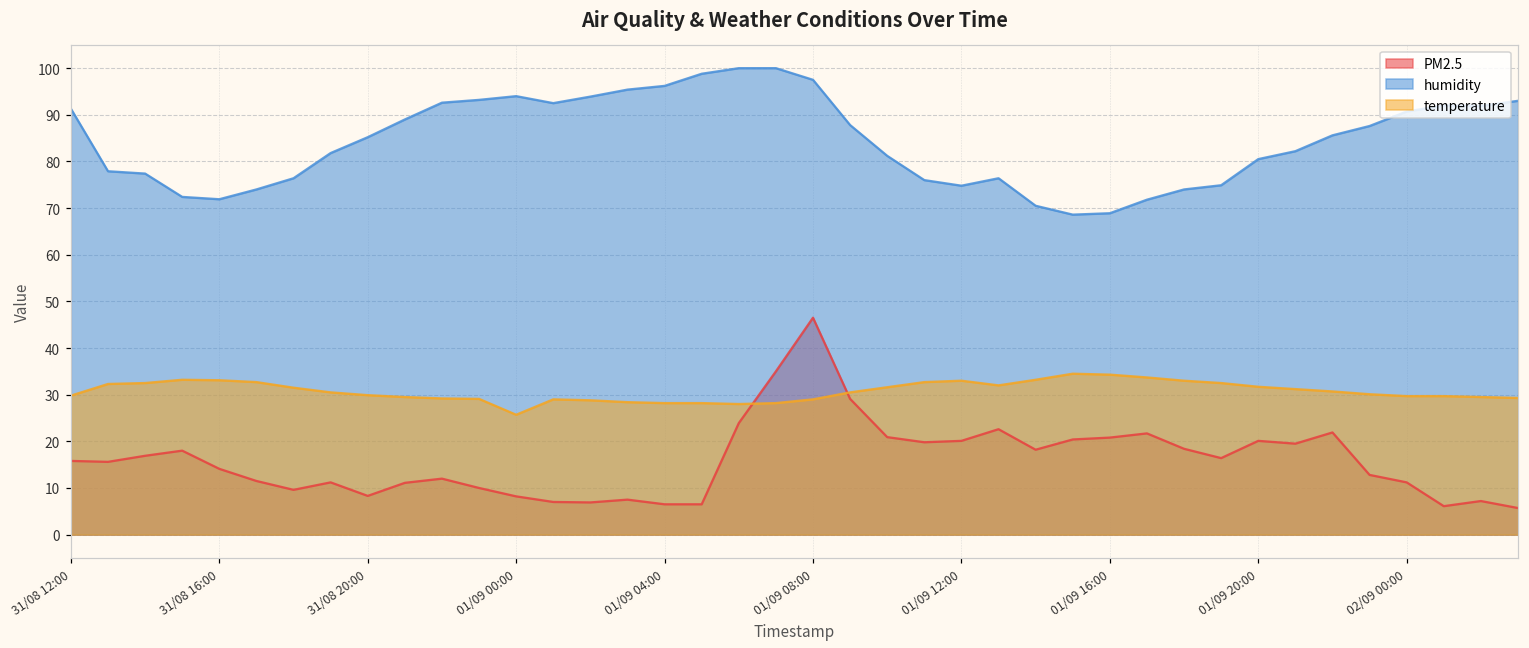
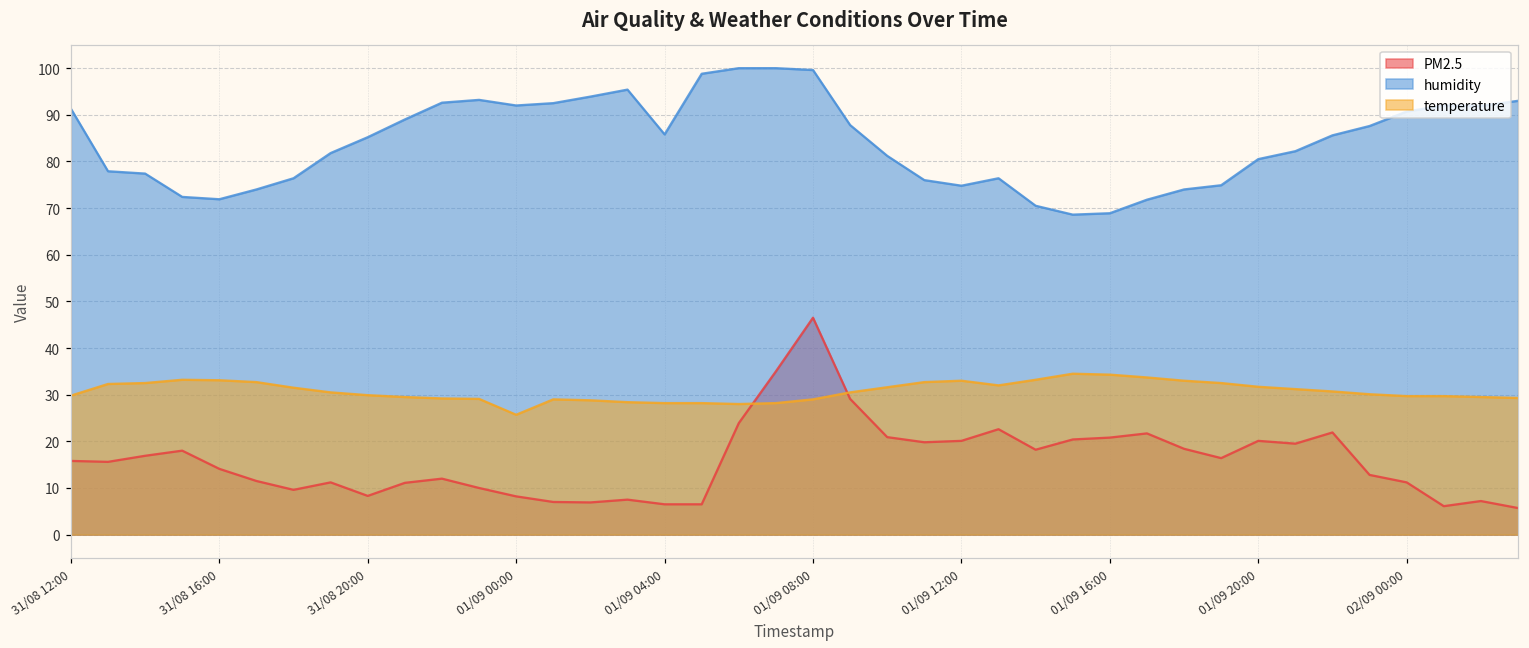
humidity, 01/09 00:00: 94 -> 92
humidity, 01/09 04:00: 96 -> 86
humidity, 01/09 08:00: 98 -> 100
